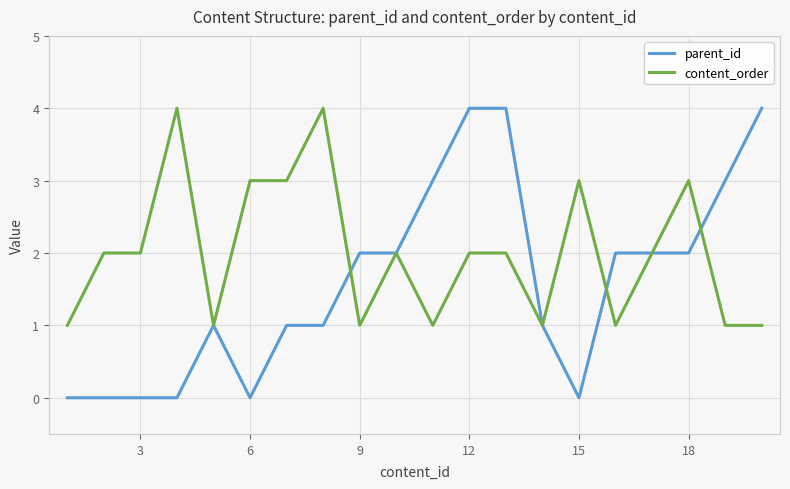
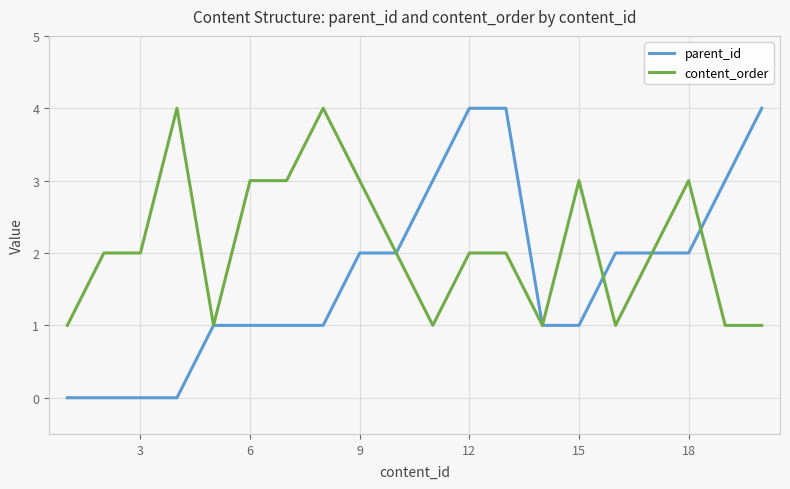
parent_id, 6: 0 -> 1
content_order, 9: 1 -> 3
parent_id, 15: 0 -> 1
